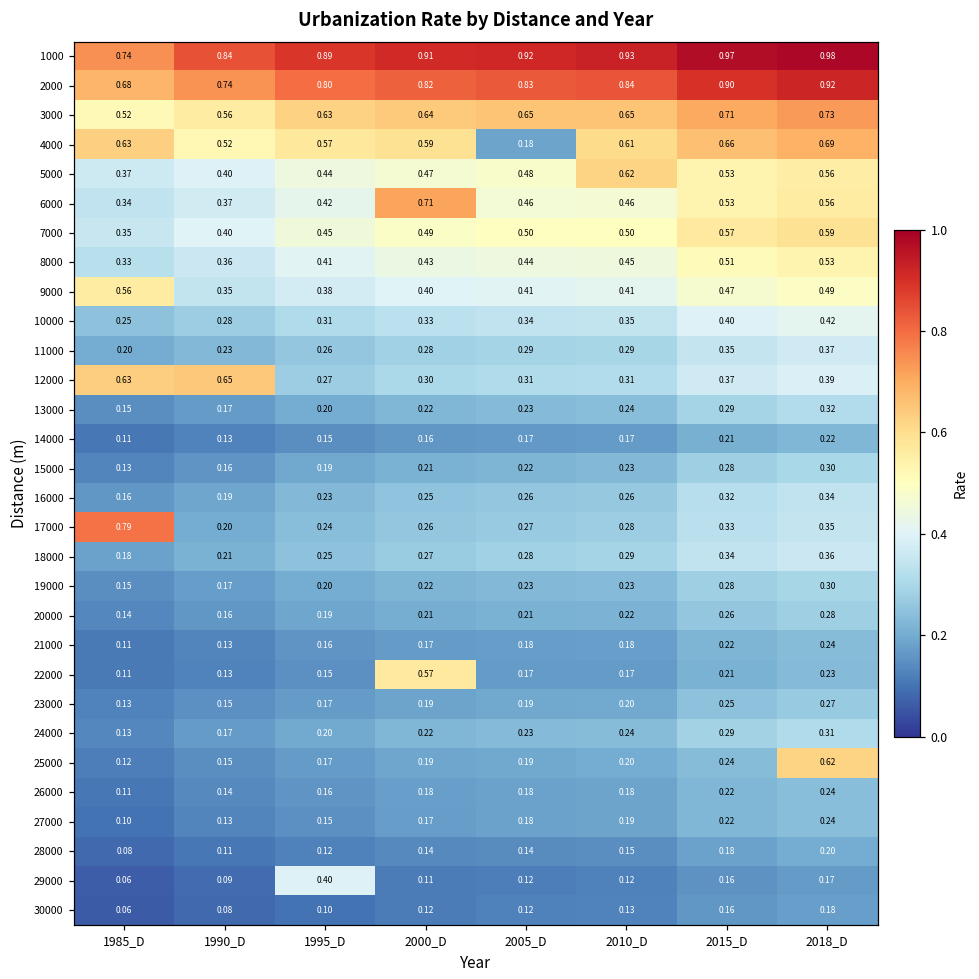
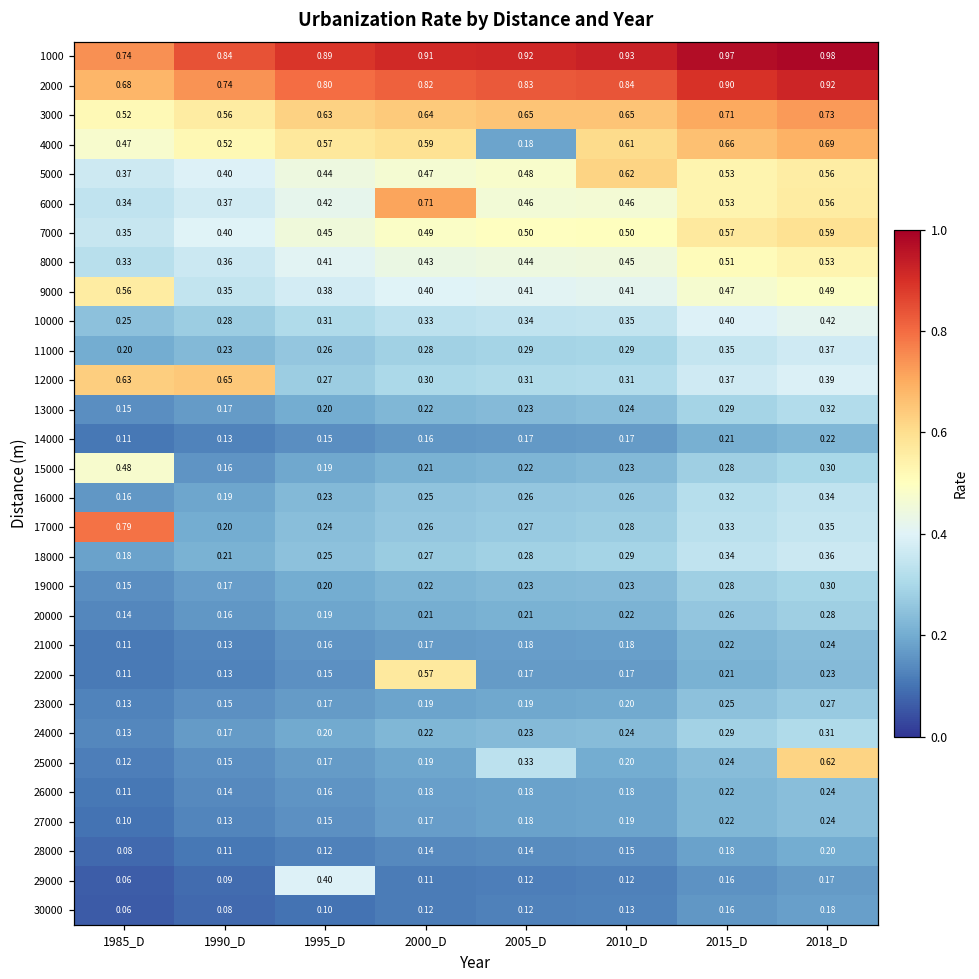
4000, 1985_D: 0.63 -> 0.47
15000, 1985_D: 0.13 -> 0.48
25000, 2005_D: 0.19 -> 0.33
